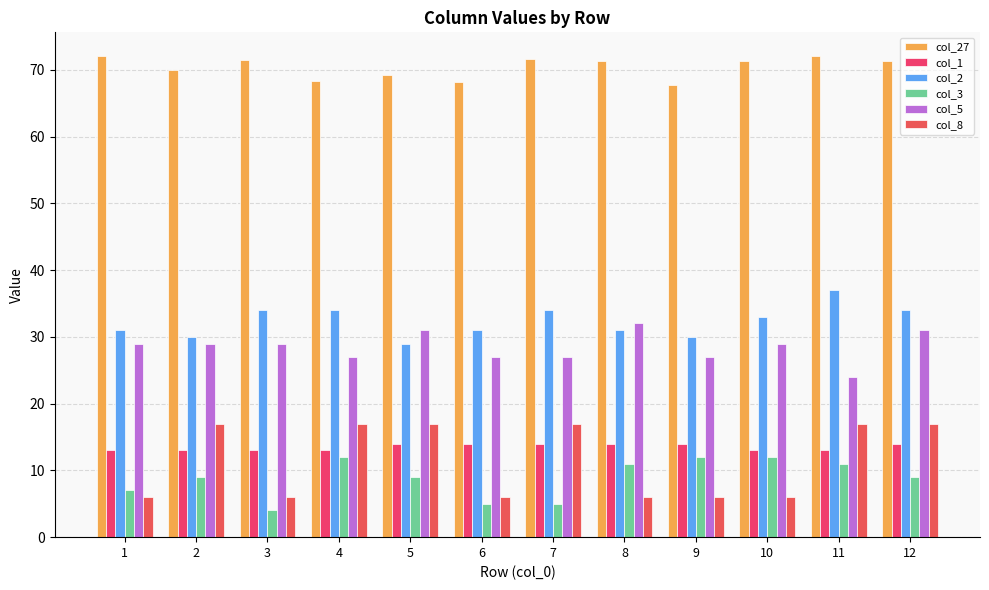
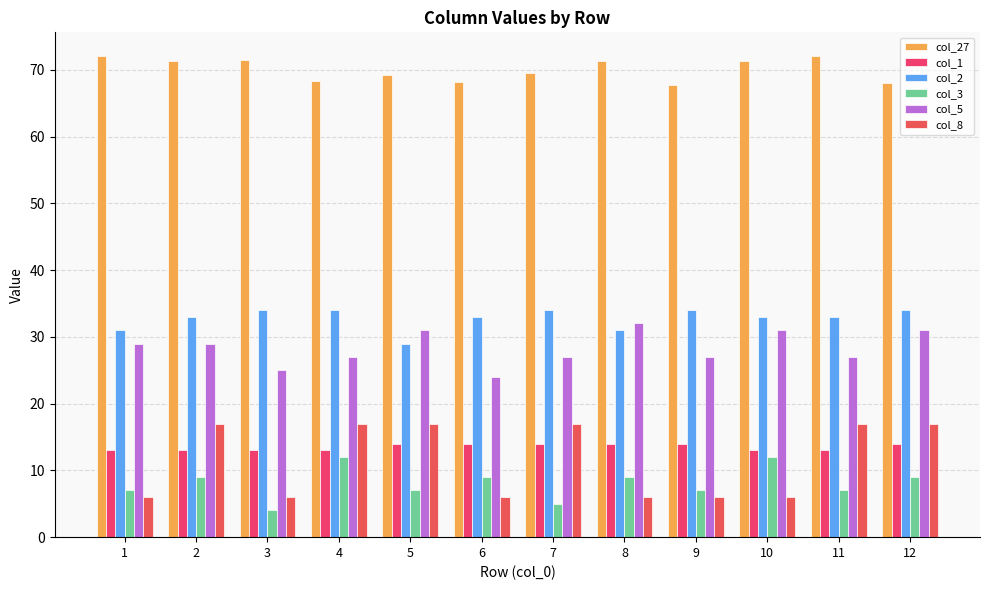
col_27, 2: 70 -> 71
col_2, 2: 30 -> 33
col_5, 3: 29 -> 25
col_3, 5: 9 -> 7
col_2, 6: 31 -> 33
col_3, 6: 5 -> 9
col_5, 6: 27 -> 24
col_27, 7: 72 -> 69
col_3, 8: 11 -> 9
col_2, 9: 30 -> 34
col_3, 9: 12 -> 7
col_5, 10: 29 -> 31
col_2, 11: 37 -> 33
col_3, 11: 11 -> 7
col_5, 11: 24 -> 27
col_27, 12: 71 -> 68
